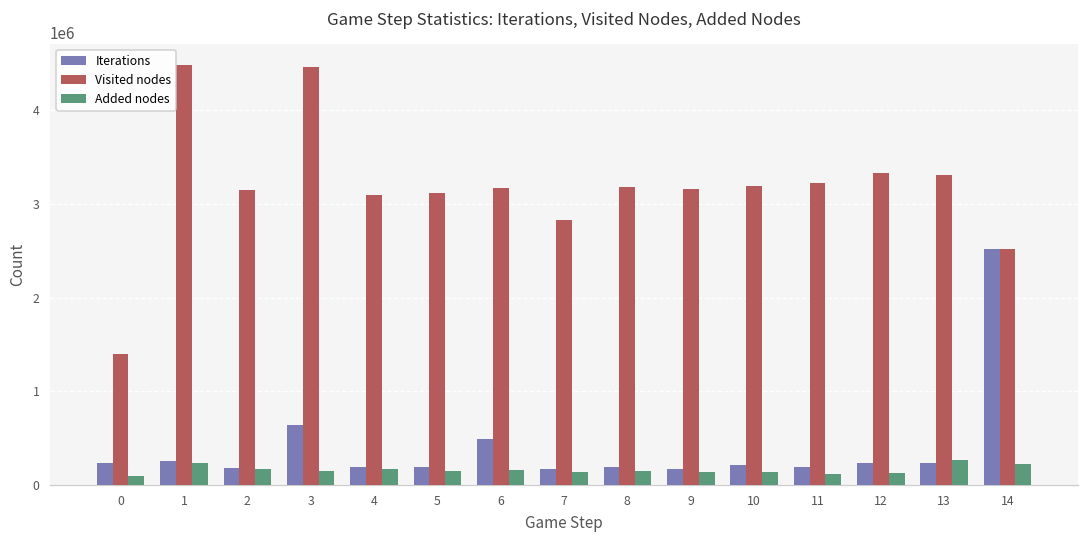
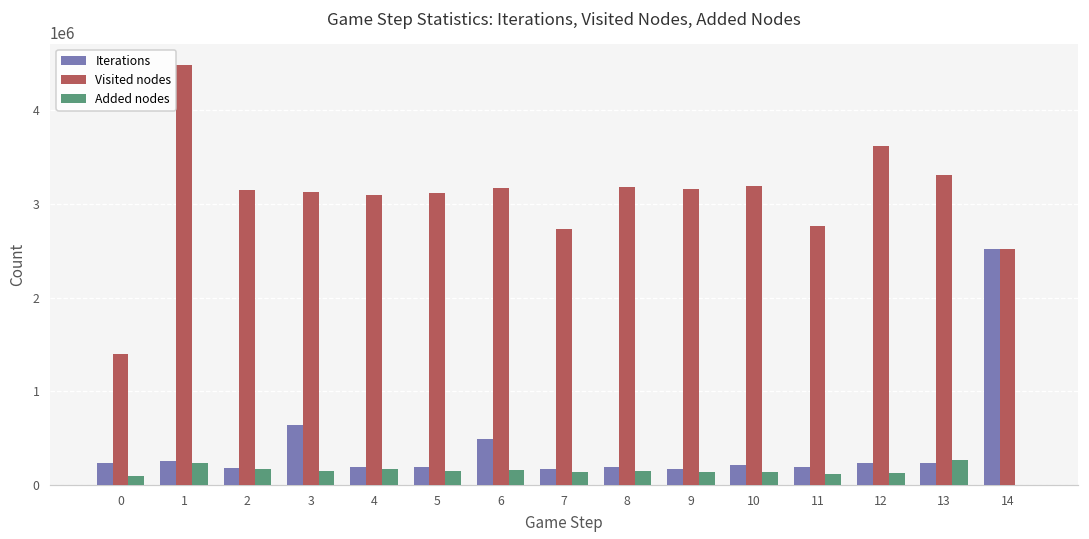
Visited nodes, 3: 4500000 -> 3100000
Visited nodes, 7: 2800000 -> 2700000
Visited nodes, 11: 3200000 -> 2800000
Visited nodes, 12: 3300000 -> 3600000
Added nodes, 14: 200000 -> 0
